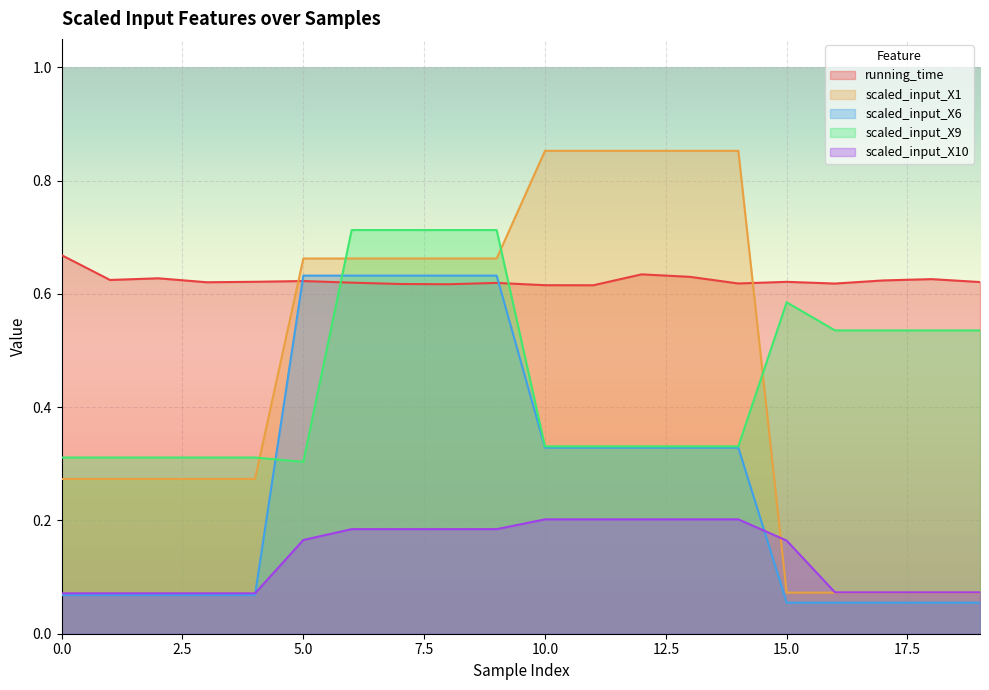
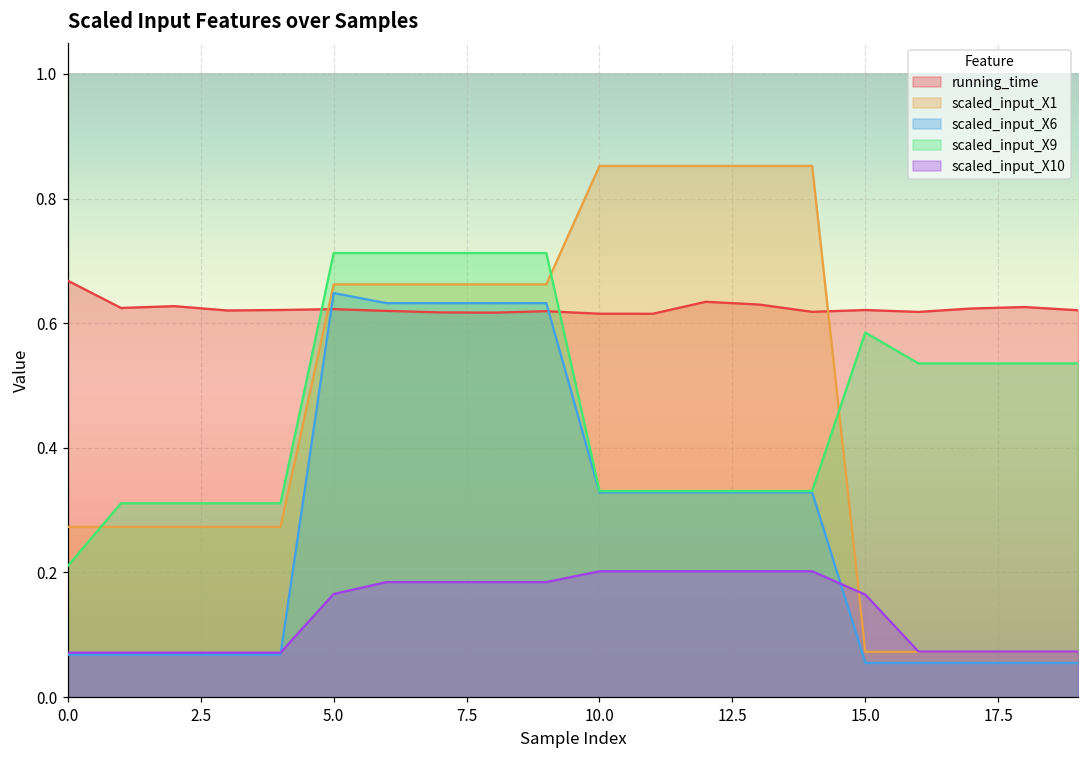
scaled_input_X9, 0.0: 0.31 -> 0.21
scaled_input_X6, 5.0: 0.63 -> 0.65
scaled_input_X9, 5.0: 0.30 -> 0.71
